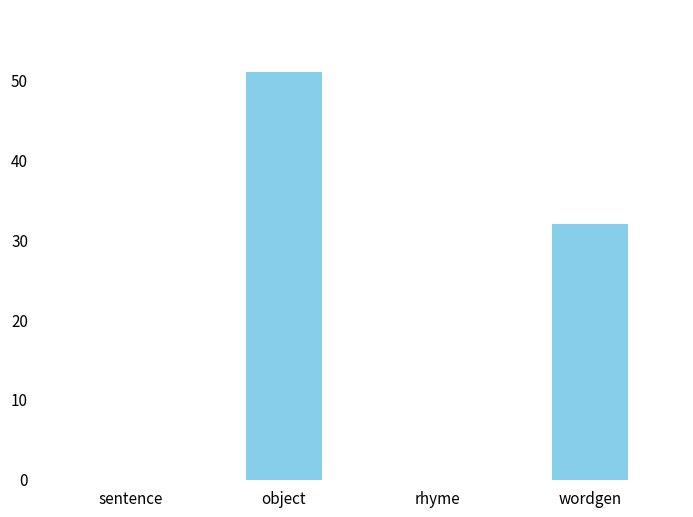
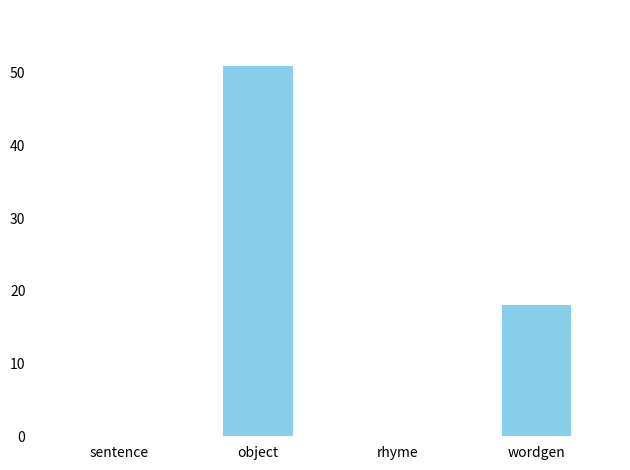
wordgen: 32 -> 18
